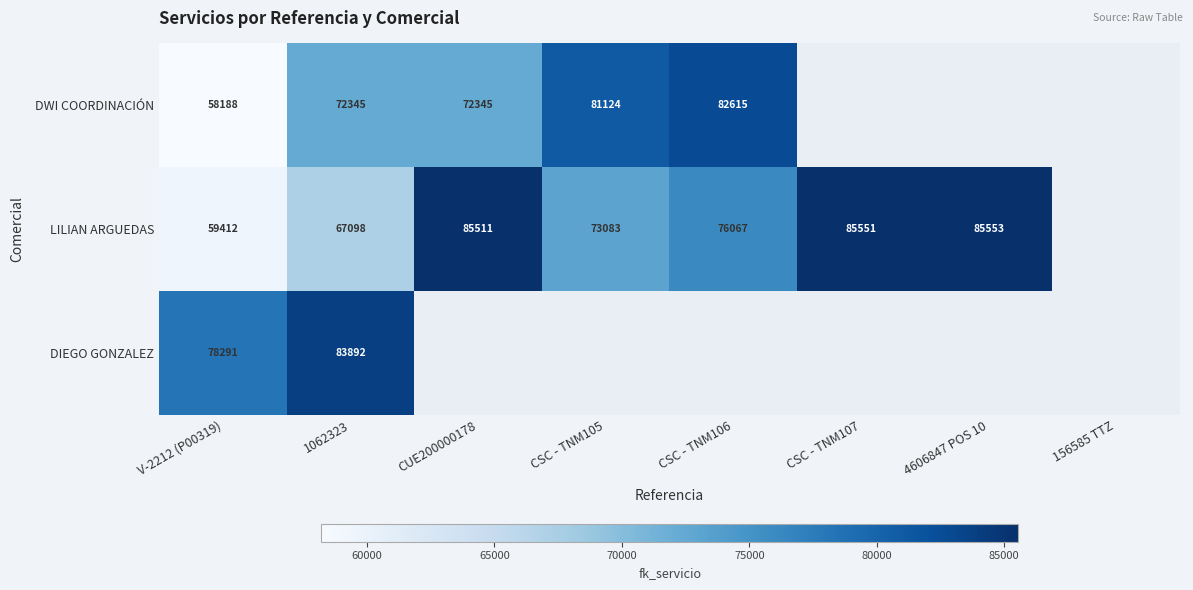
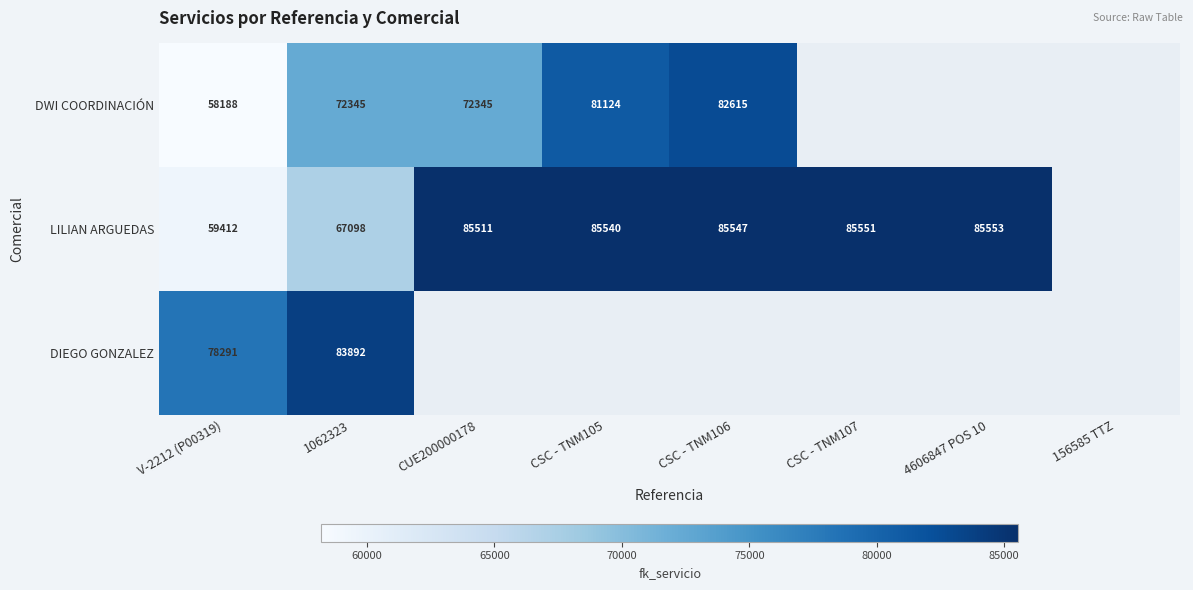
LILIAN ARGUEDAS, CSC - TNM105: 73083 -> 85540
LILIAN ARGUEDAS, CSC - TNM106: 76067 -> 85547
